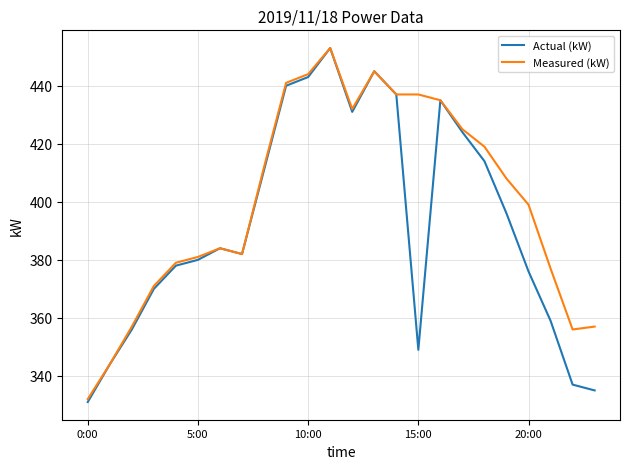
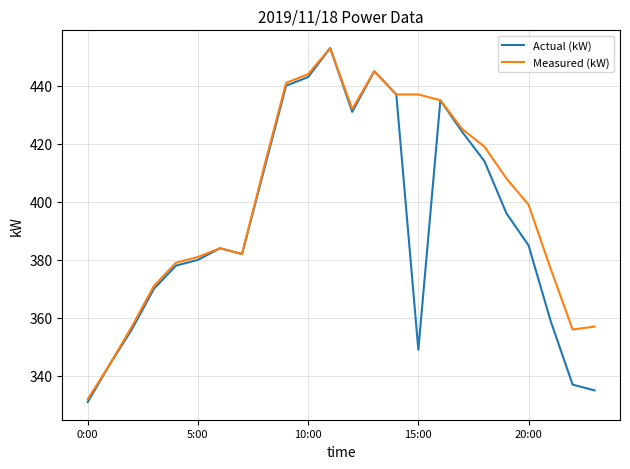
Actual (kW), 20:00: 376 -> 385
